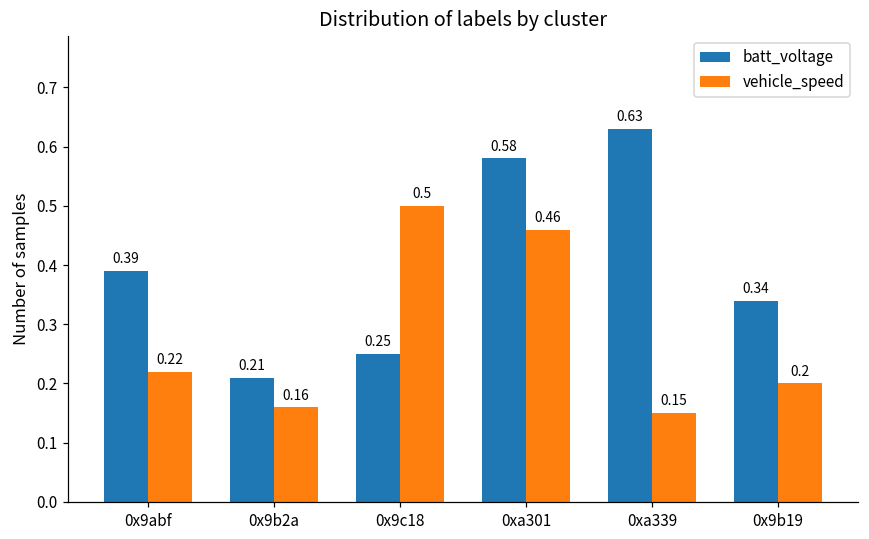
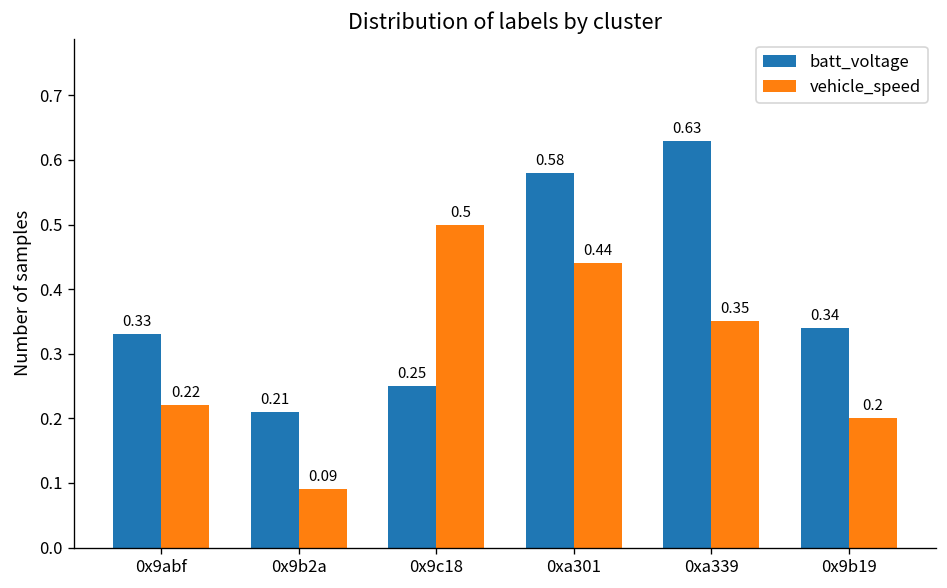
batt_voltage, 0x9abf: 0.39 -> 0.33
vehicle_speed, 0x9b2a: 0.16 -> 0.09
vehicle_speed, 0xa301: 0.46 -> 0.44
vehicle_speed, 0xa339: 0.15 -> 0.35
